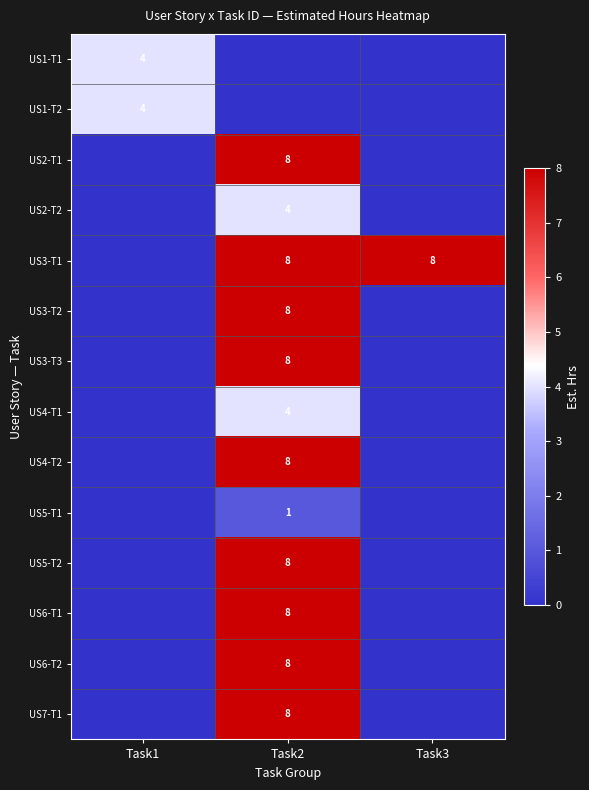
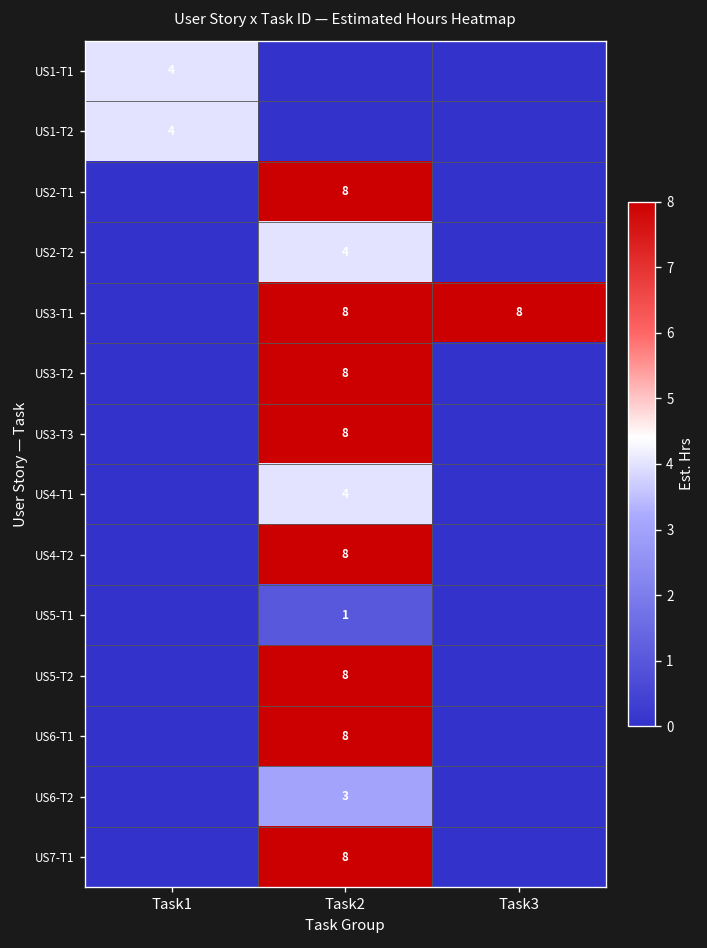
US6-T2, Task2: 8 -> 3
